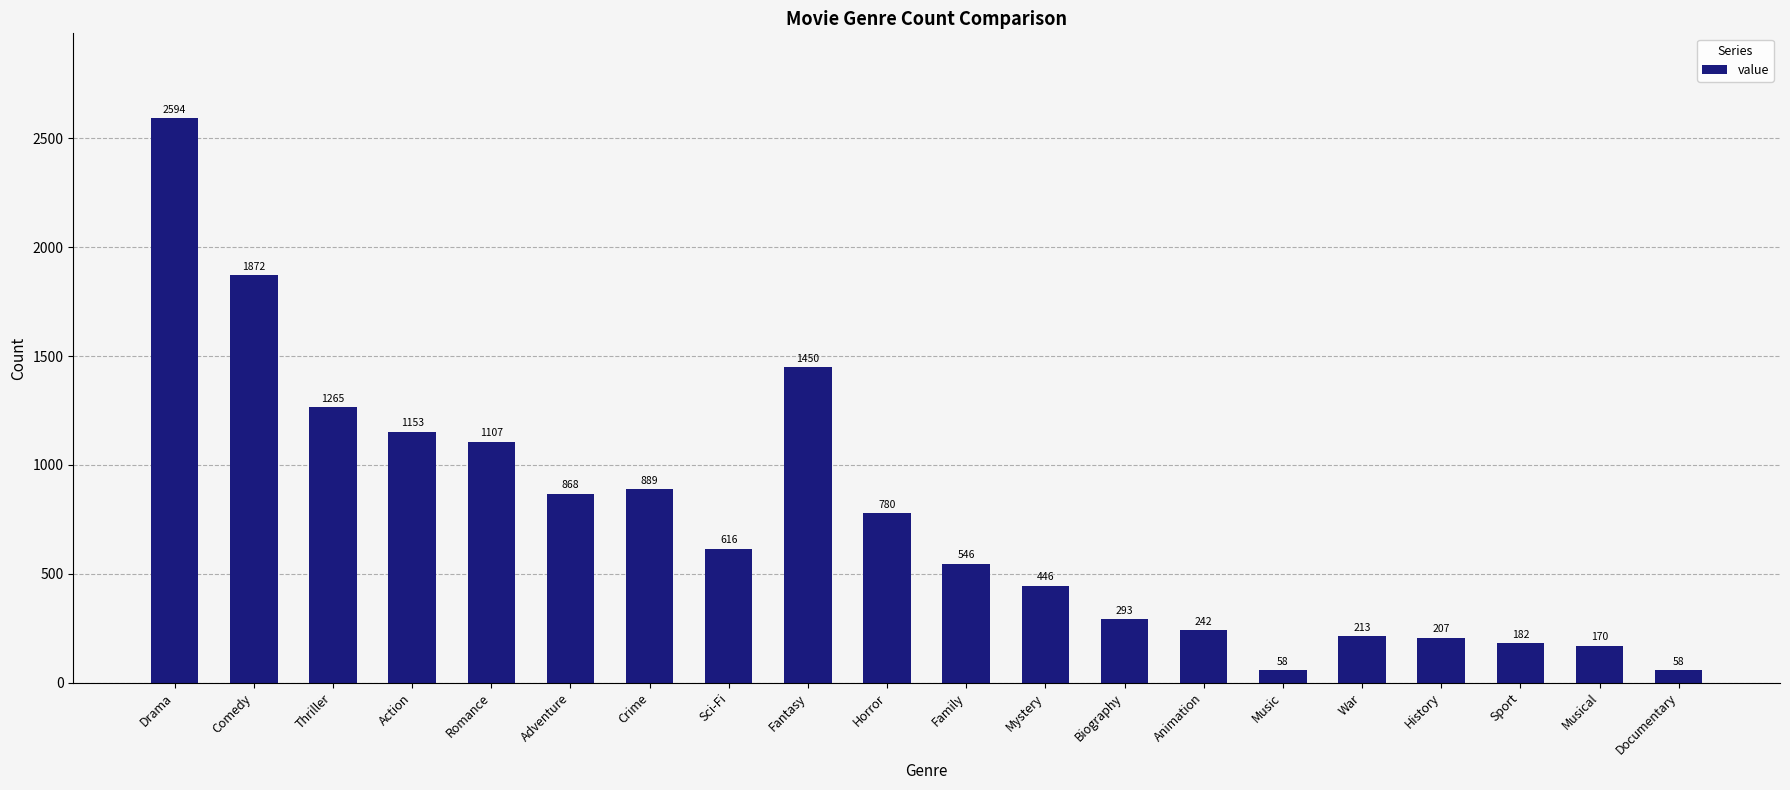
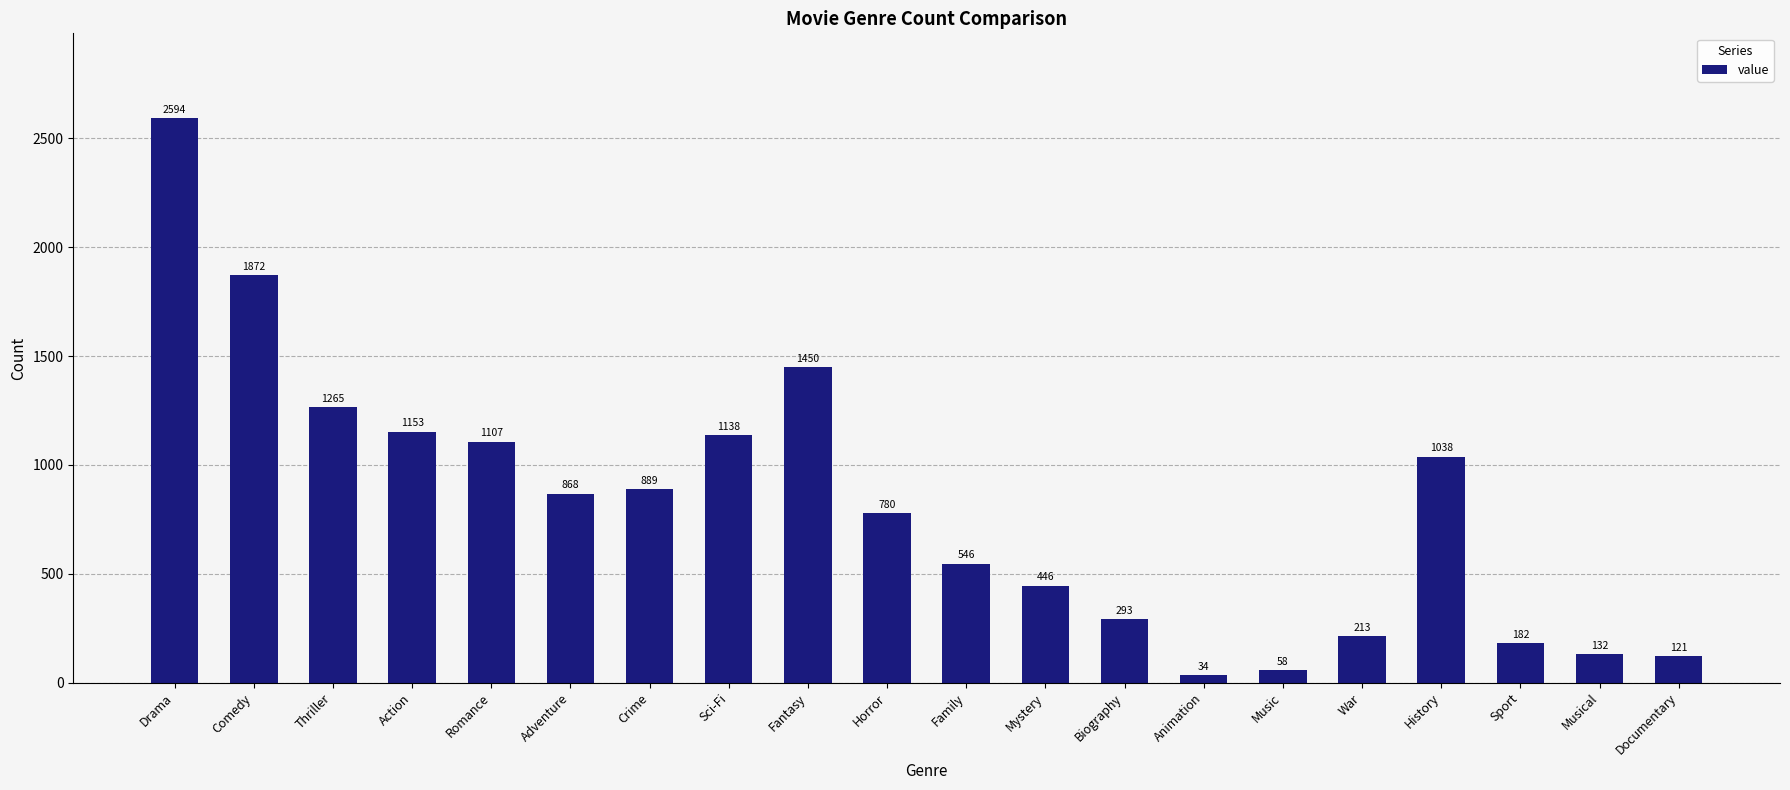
Sci-Fi: 616 -> 1138
Animation: 242 -> 34
History: 207 -> 1038
Musical: 170 -> 132
Documentary: 58 -> 121
